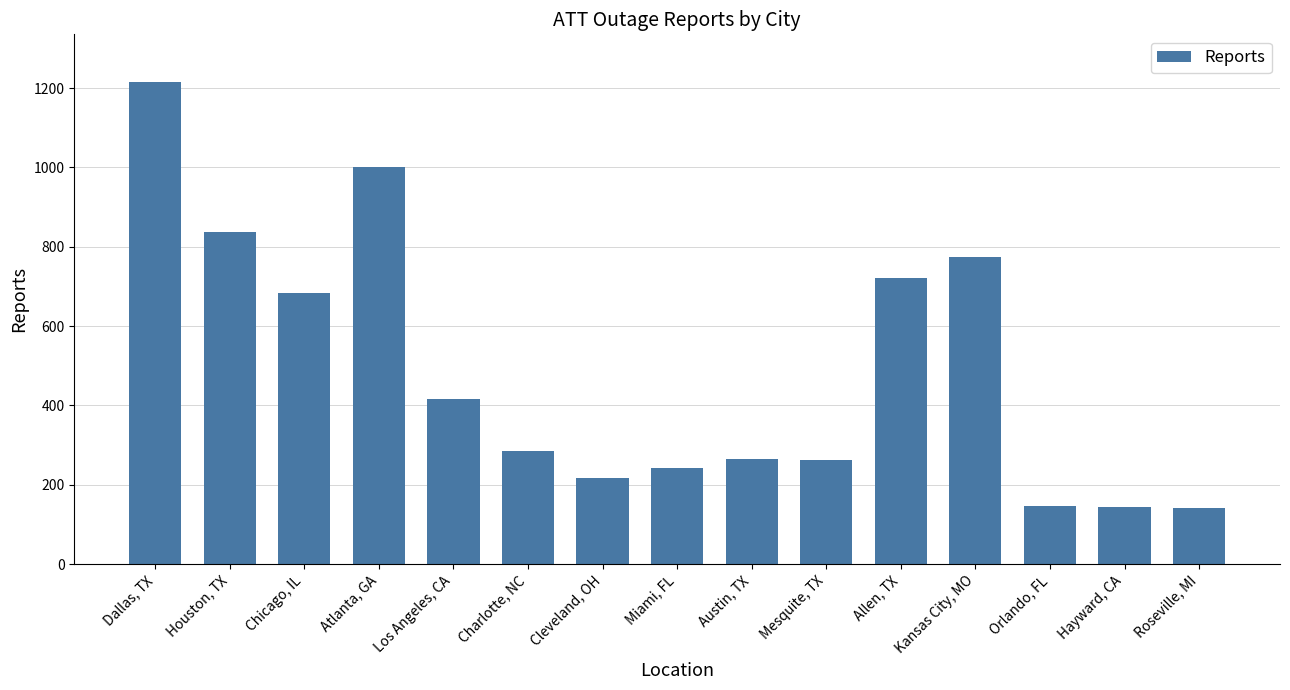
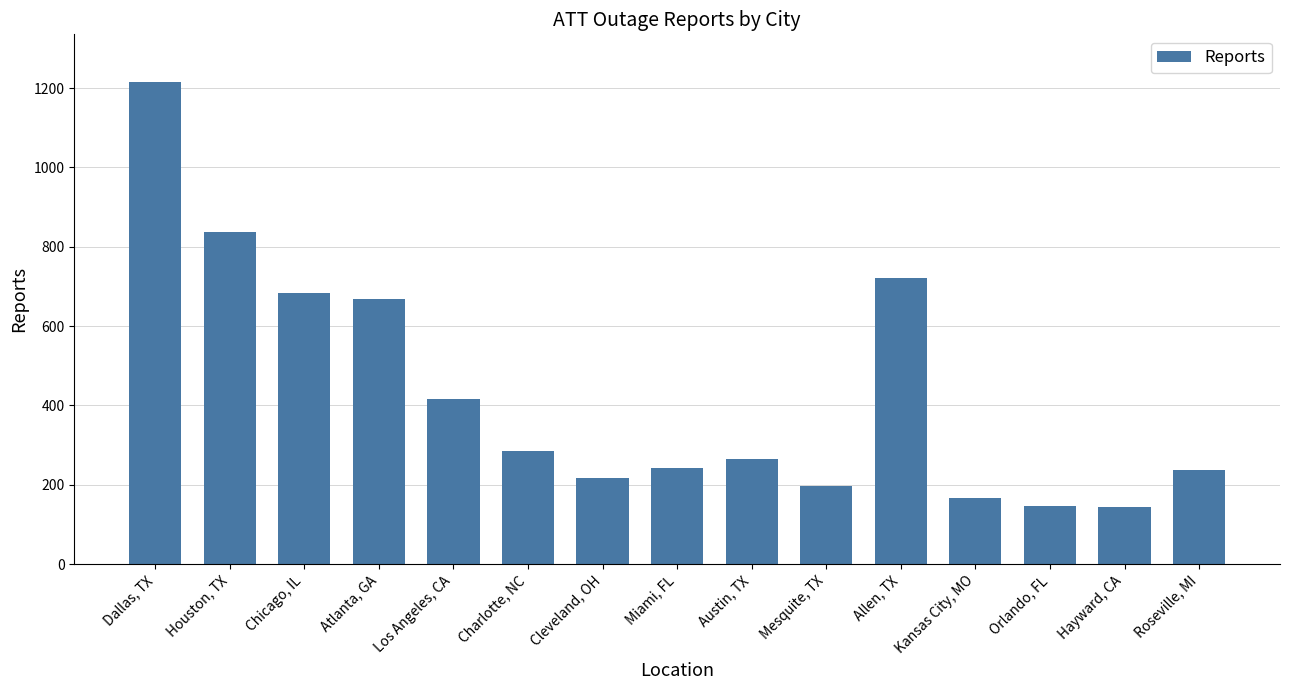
Atlanta, GA: 1000 -> 670
Mesquite, TX: 260 -> 200
Kansas City, MO: 780 -> 170
Roseville, MI: 140 -> 240
